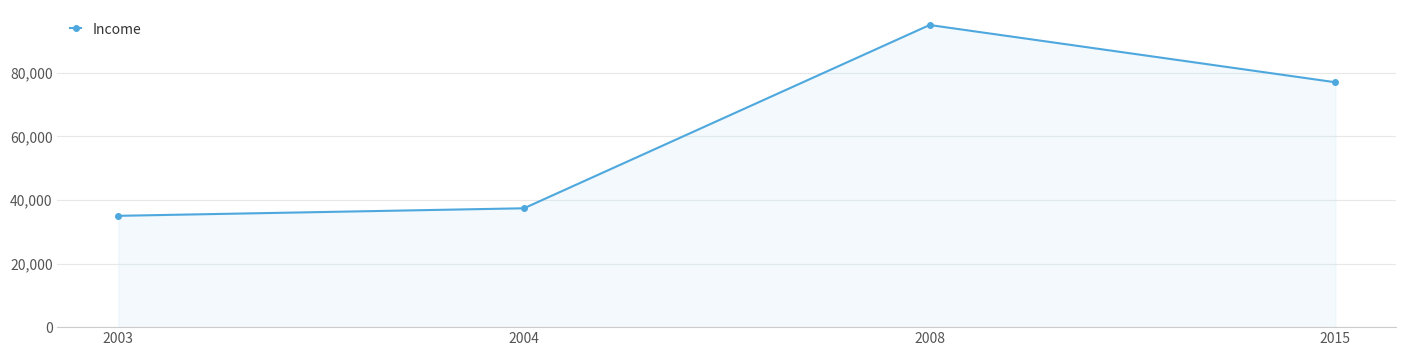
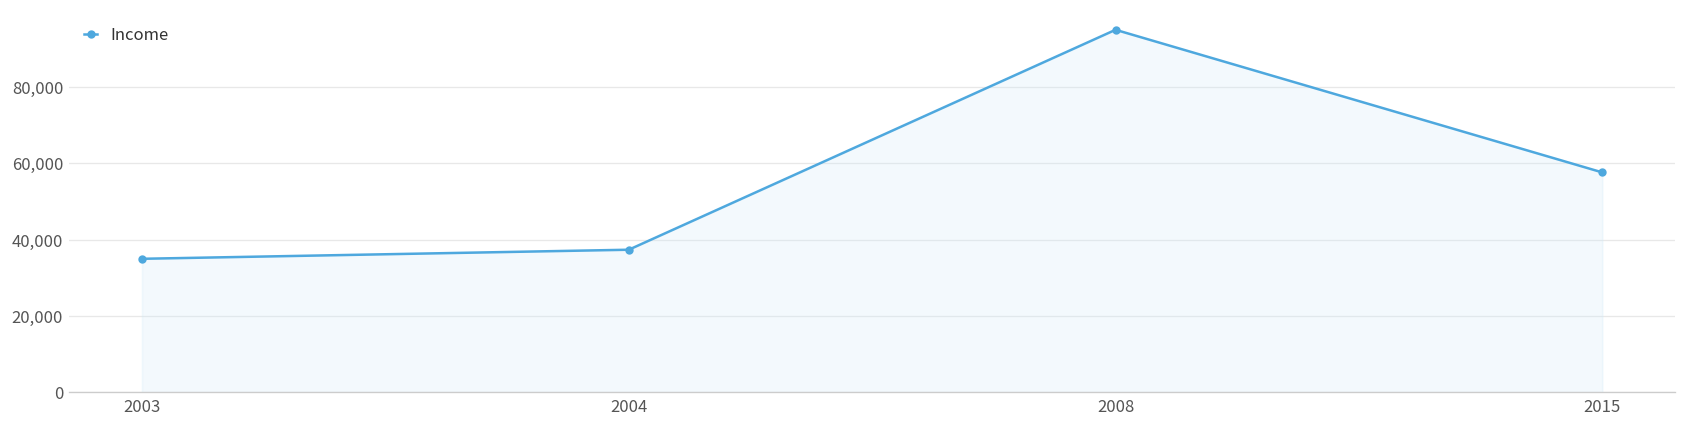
2015: 77,000 -> 58,000
